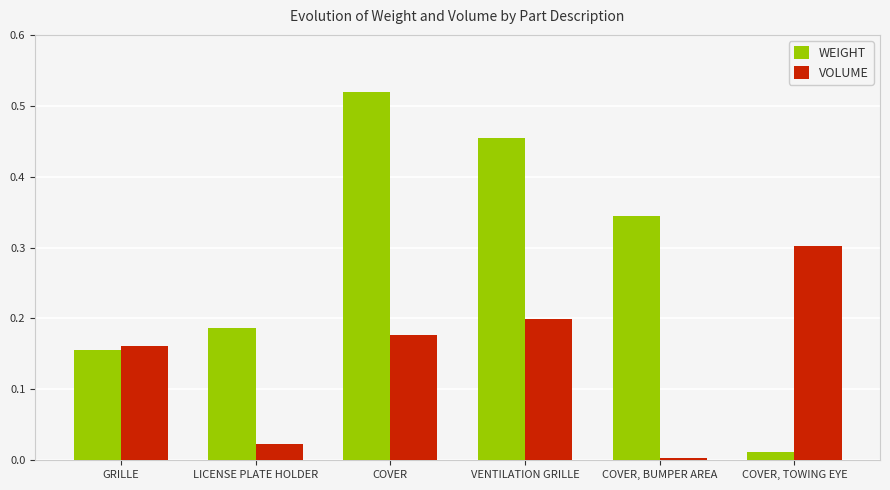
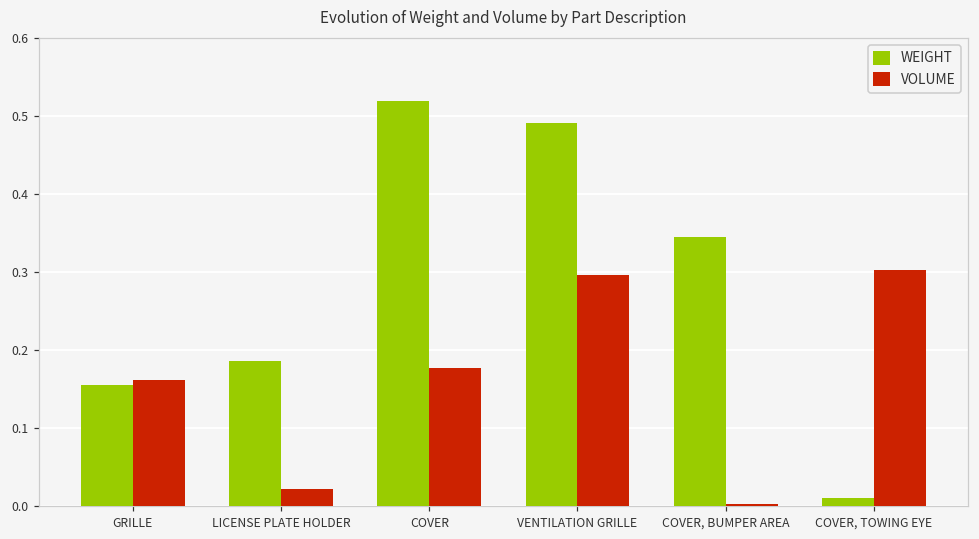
WEIGHT, VENTILATION GRILLE: 0.46 -> 0.49
VOLUME, VENTILATION GRILLE: 0.20 -> 0.30
